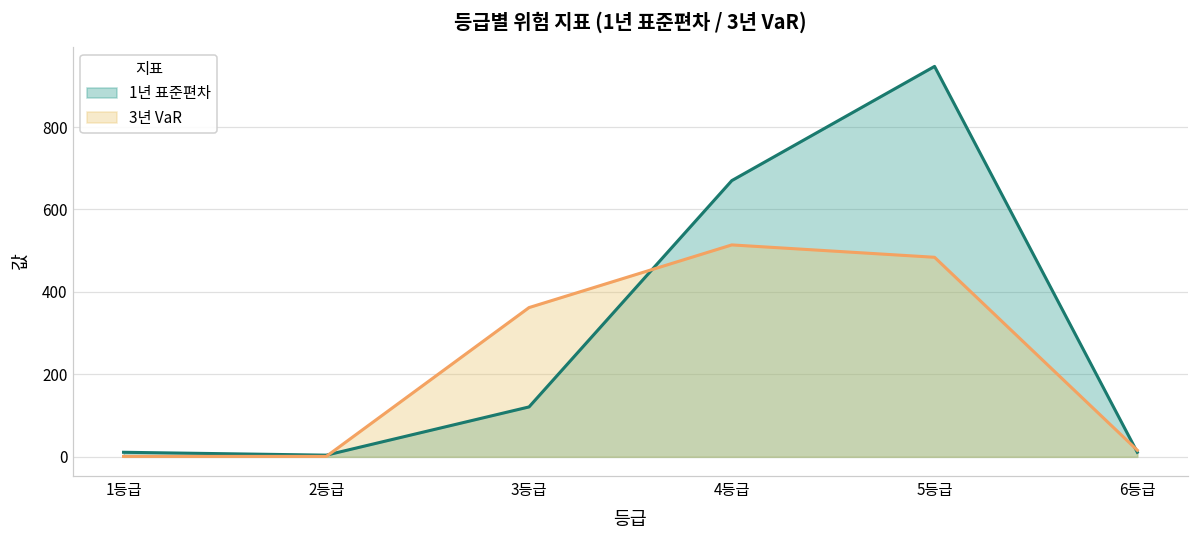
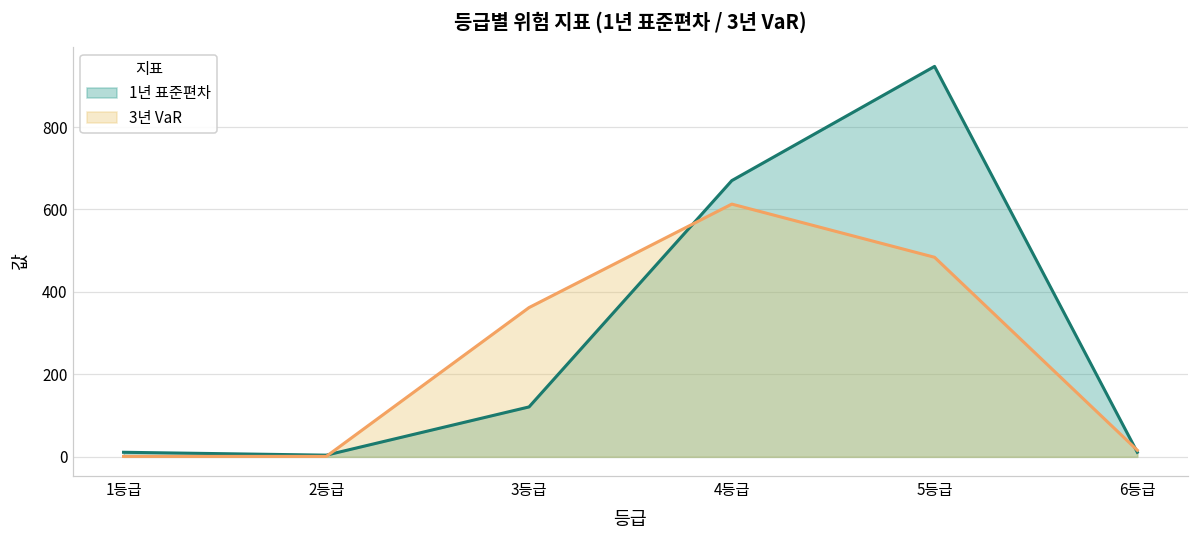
3년 VaR, 4등급: 510 -> 610
